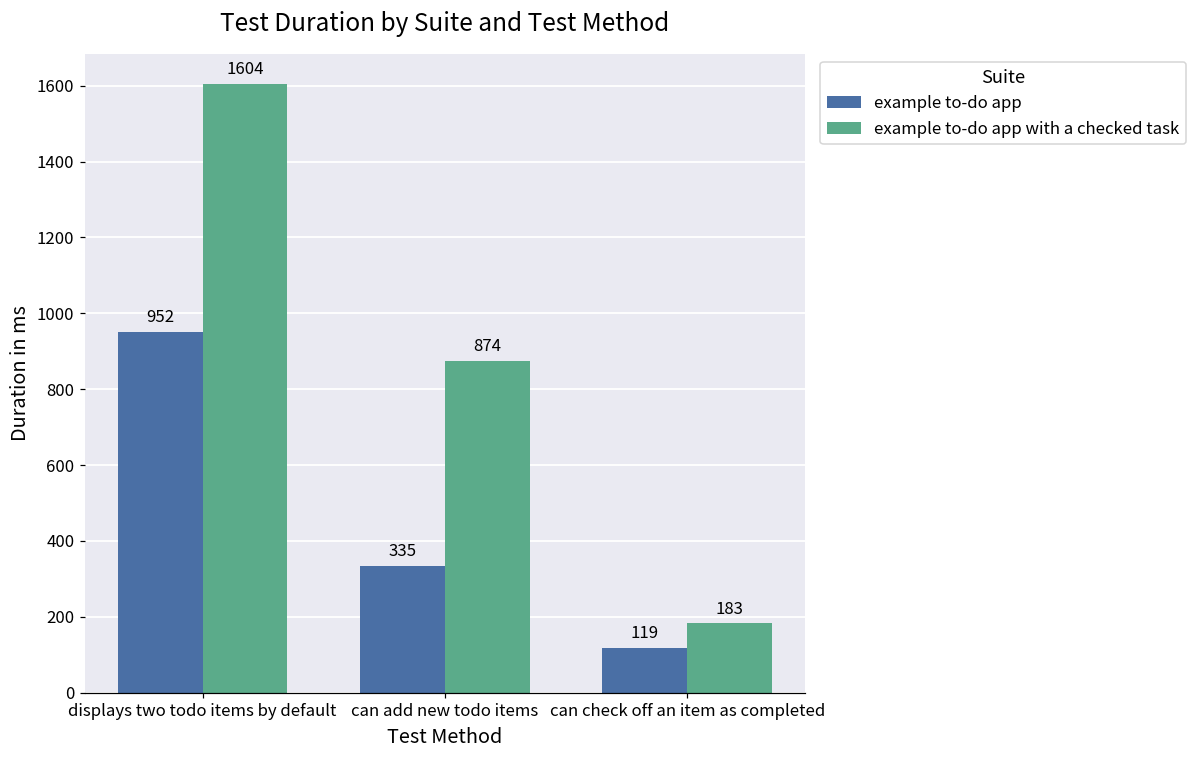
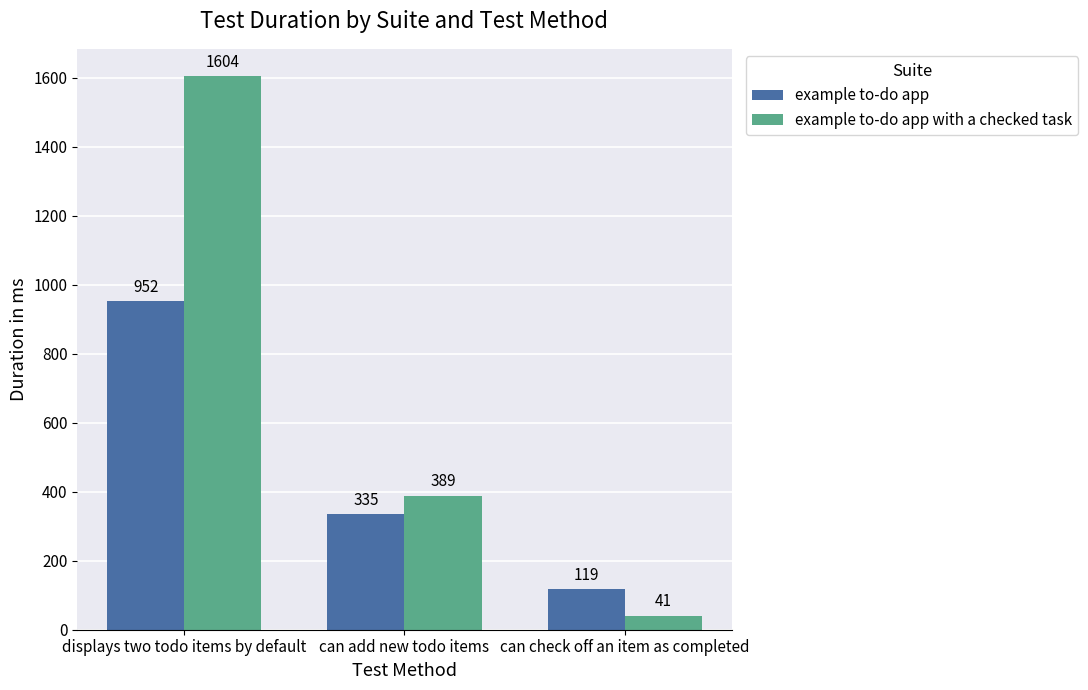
example to-do app with a checked task, can add new todo items: 874 -> 389
example to-do app with a checked task, can check off an item as completed: 183 -> 41
